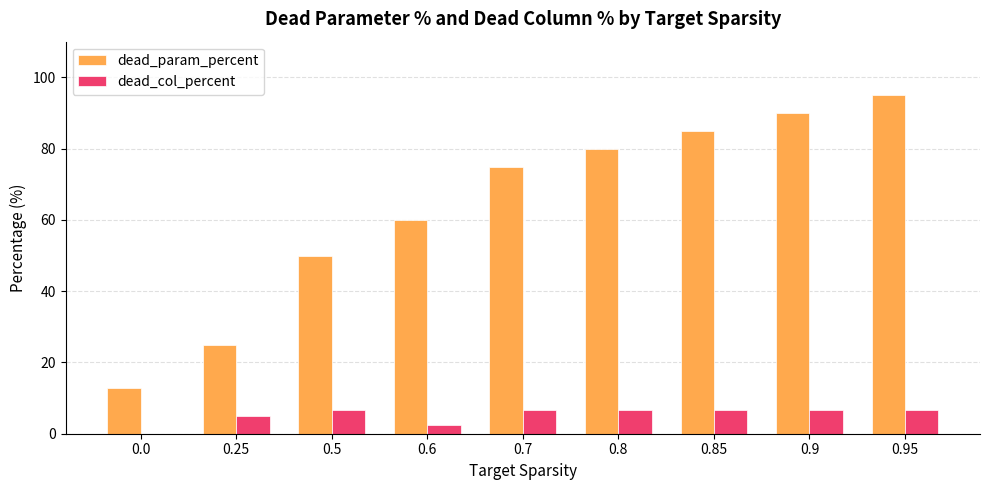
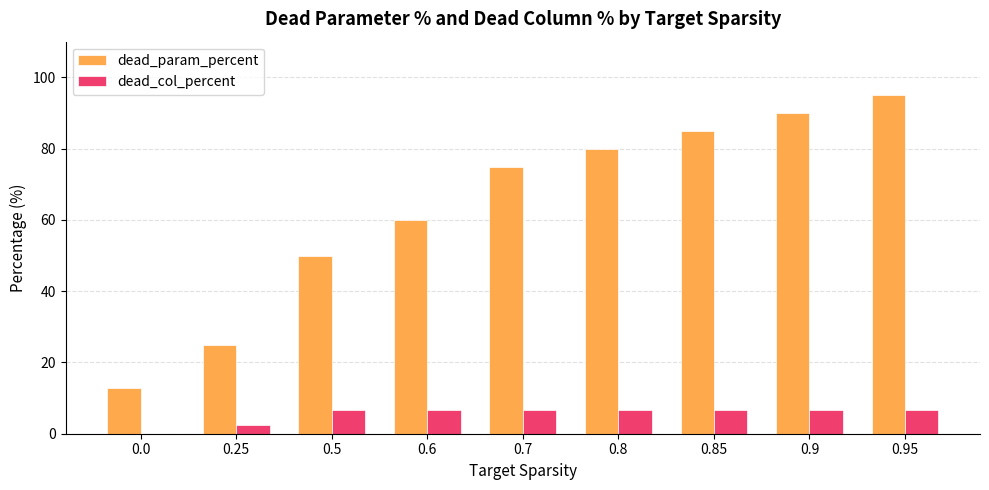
dead_col_percent, 0.25: 5 -> 2
dead_col_percent, 0.6: 3 -> 7
